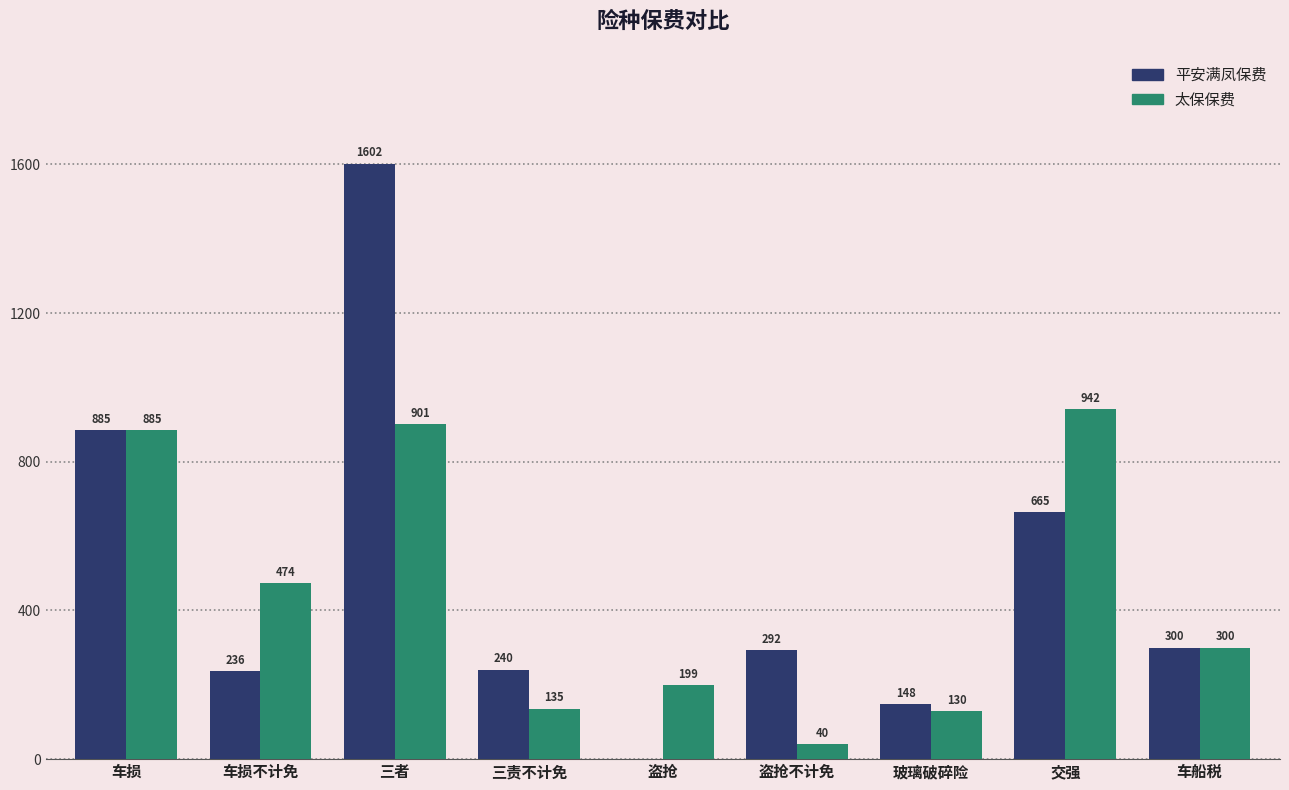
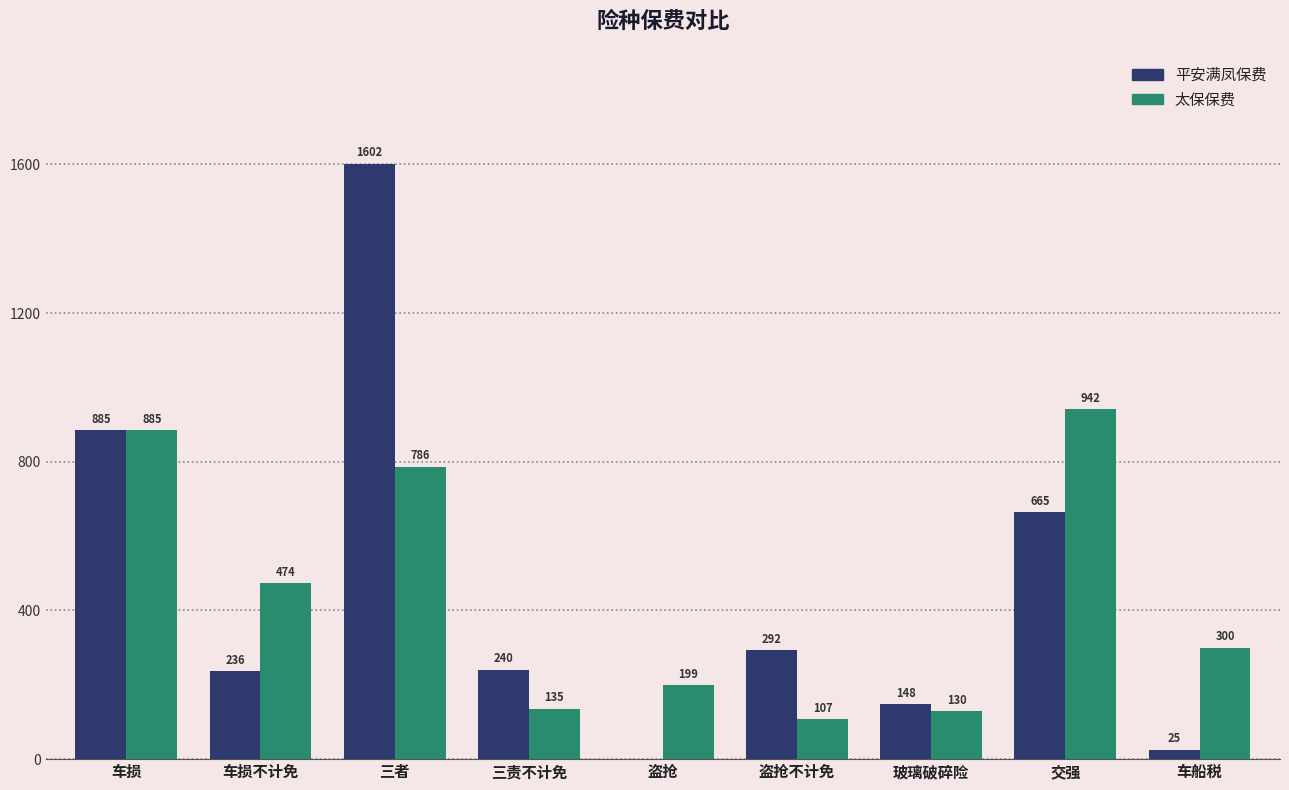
太保保费, 三者: 901 -> 786
太保保费, 盗抢不计免: 40 -> 107
平安满凤保费, 车船税: 300 -> 25
